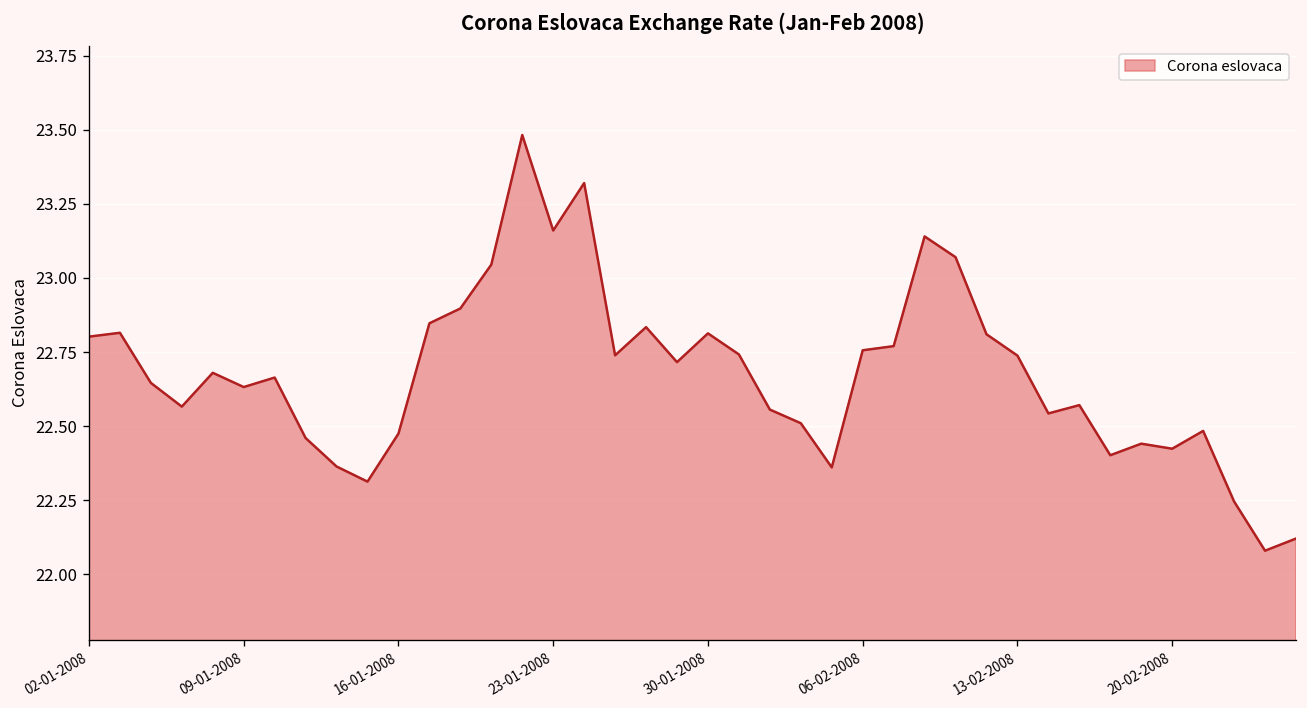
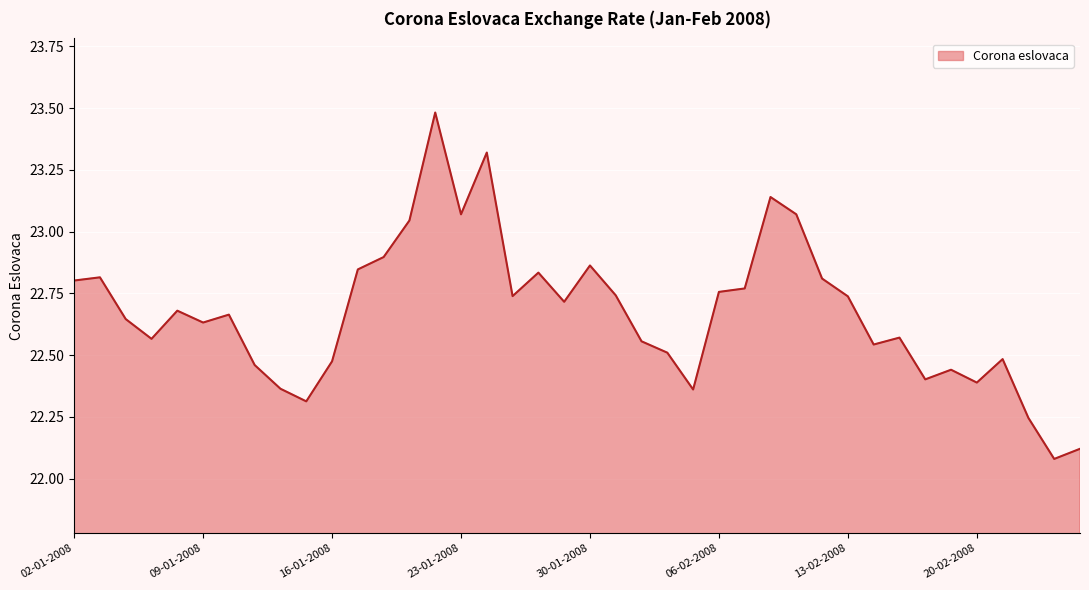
23-01-2008: 23.16 -> 23.07
30-01-2008: 22.81 -> 22.86
20-02-2008: 22.42 -> 22.39
